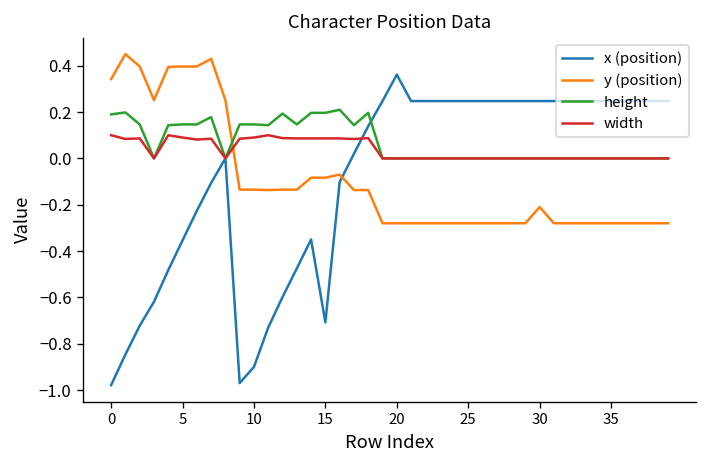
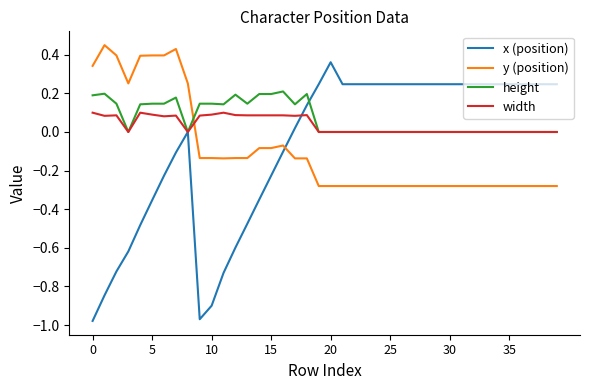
x (position), 15: -0.71 -> -0.23
y (position), 30: -0.21 -> -0.28
